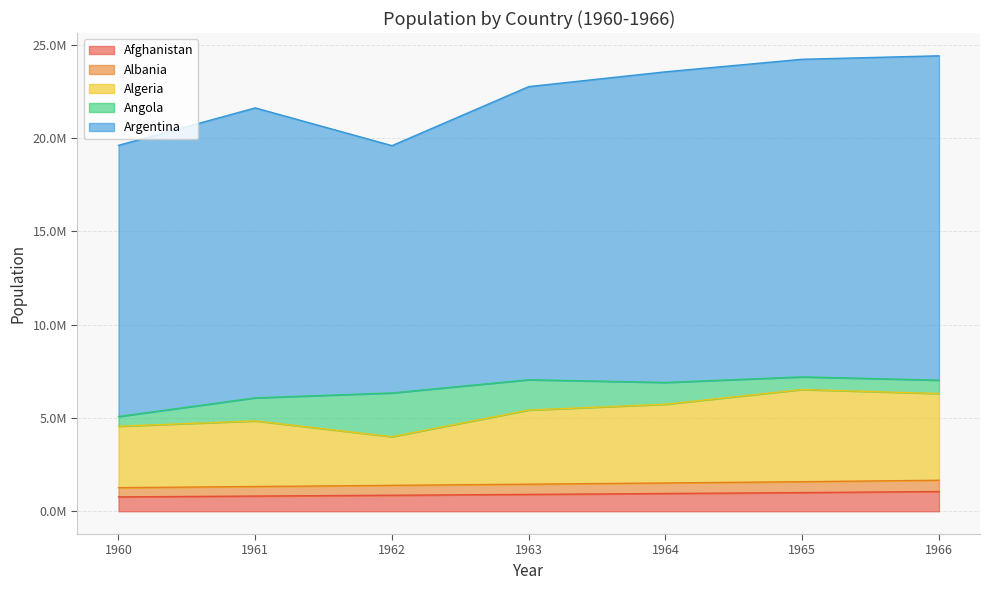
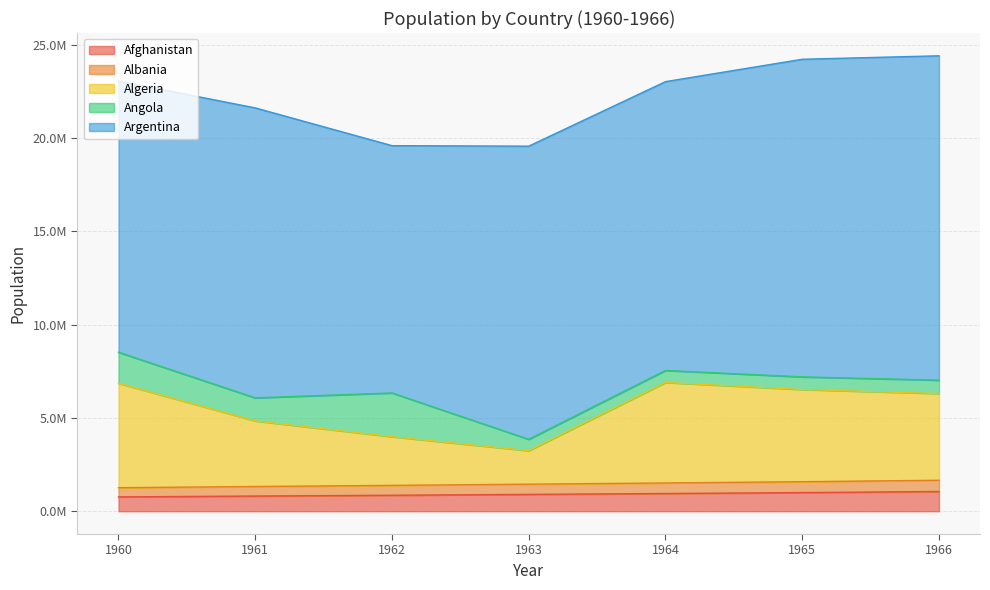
Algeria, 1960: 3300000 -> 5600000
Angola, 1960: 500000 -> 1700000
Algeria, 1963: 4000000 -> 1800000
Angola, 1963: 1600000 -> 600000
Algeria, 1964: 4200000 -> 5400000
Angola, 1964: 1200000 -> 600000
Argentina, 1964: 16700000 -> 15500000
